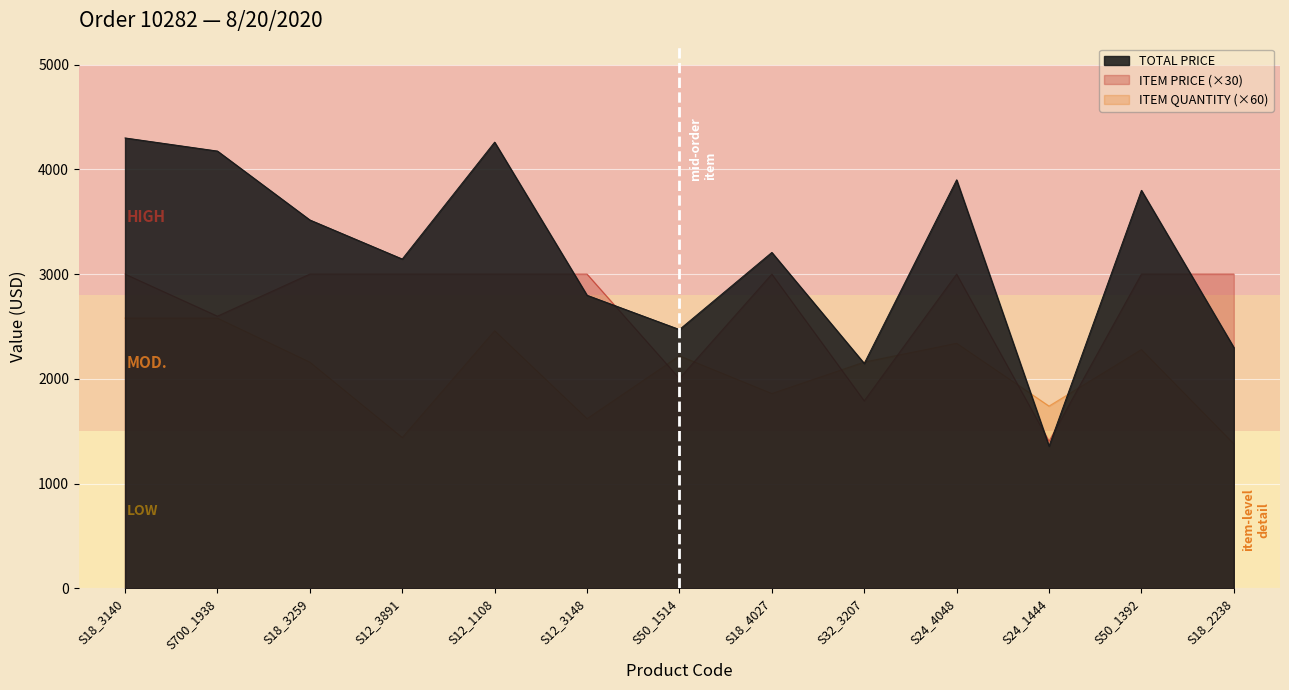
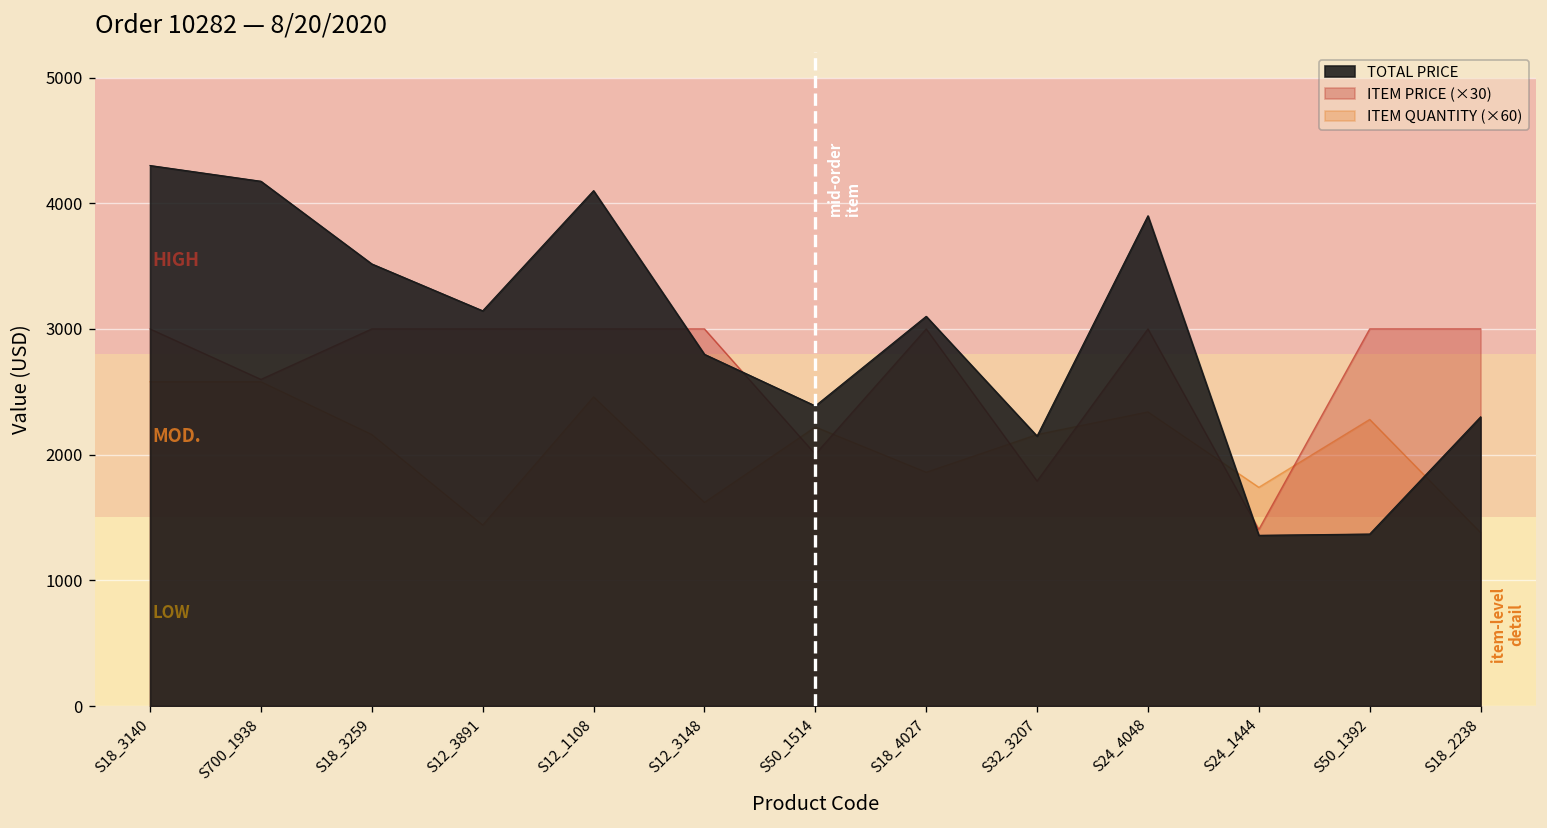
TOTAL PRICE, S12_1108: 4260 -> 4100
TOTAL PRICE, S50_1514: 2470 -> 2390
TOTAL PRICE, S18_4027: 3210 -> 3100
TOTAL PRICE, S50_1392: 3800 -> 1370
